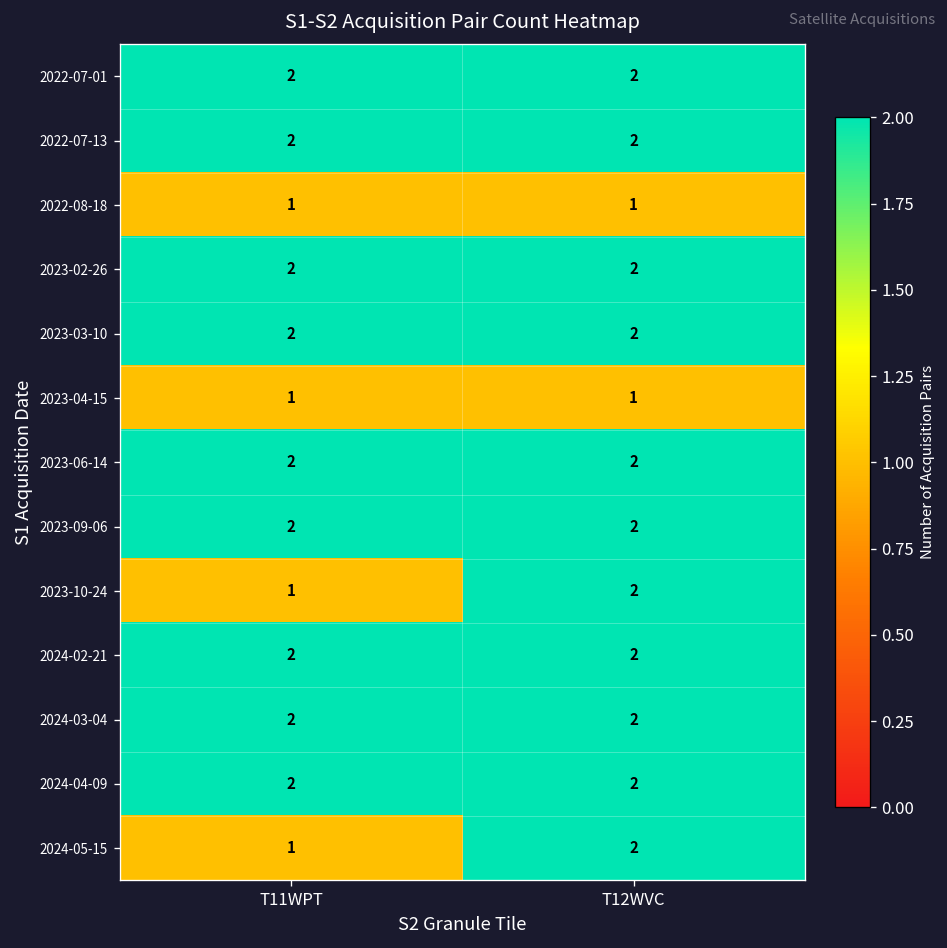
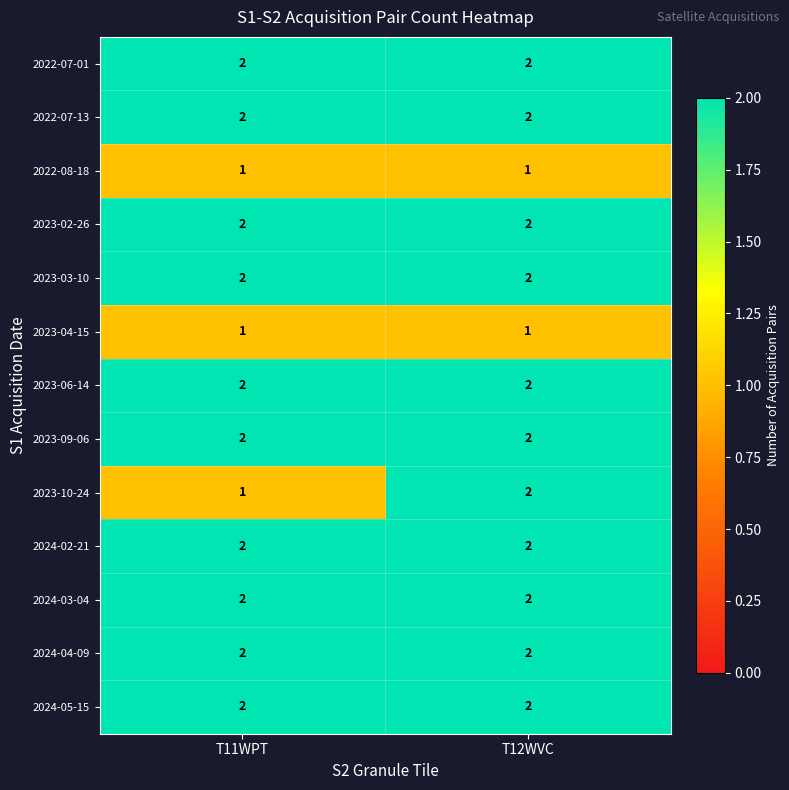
2024-05-15, T11WPT: 1 -> 2
